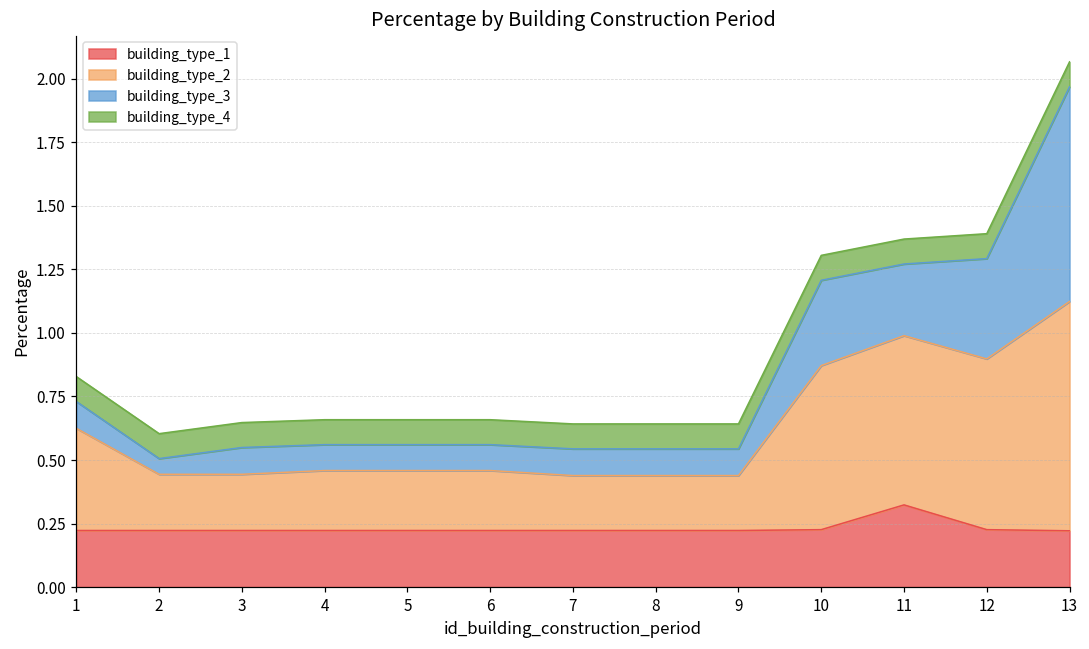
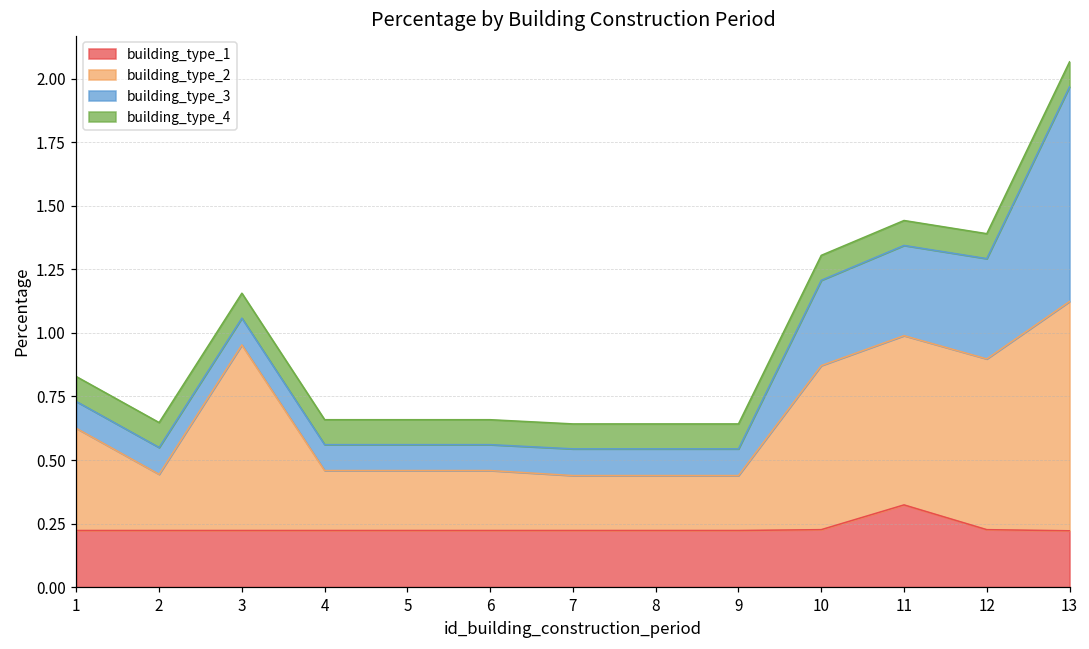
building_type_3, 2: 0.06 -> 0.11
building_type_2, 3: 0.22 -> 0.73
building_type_3, 11: 0.28 -> 0.35
